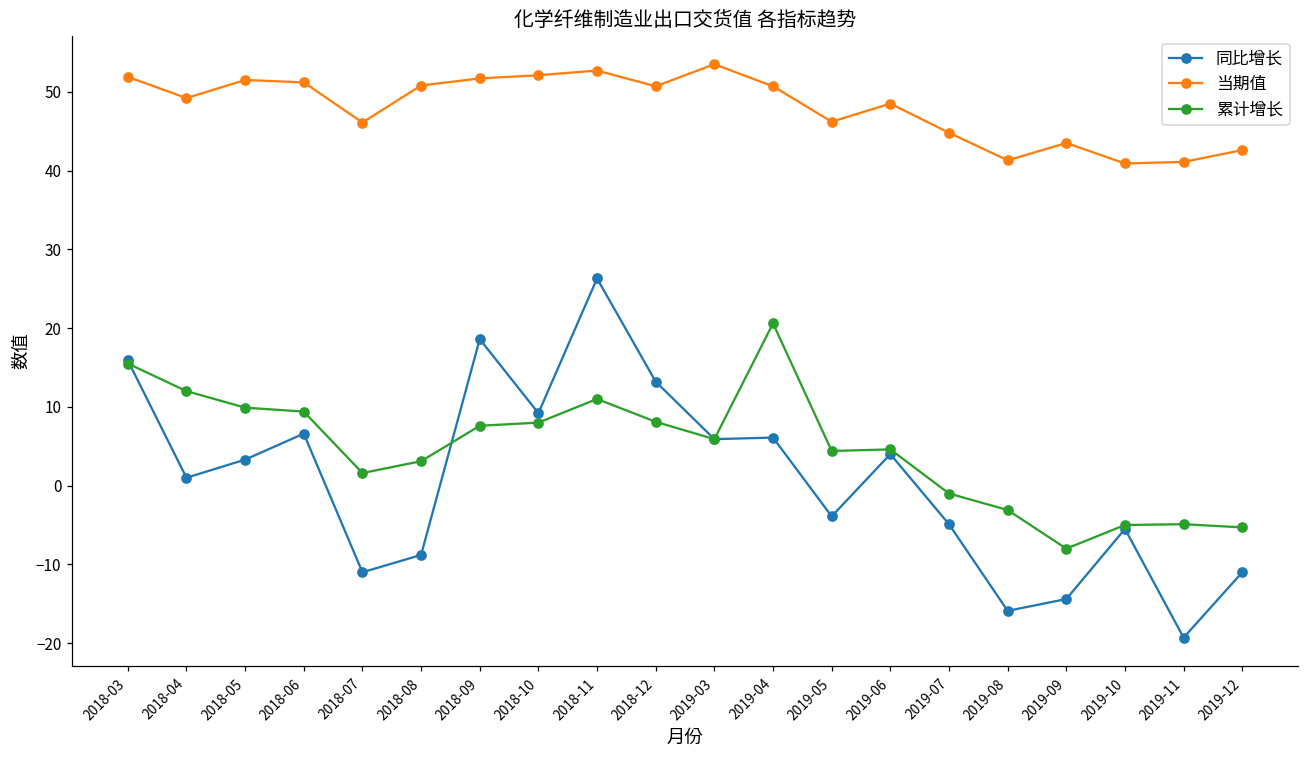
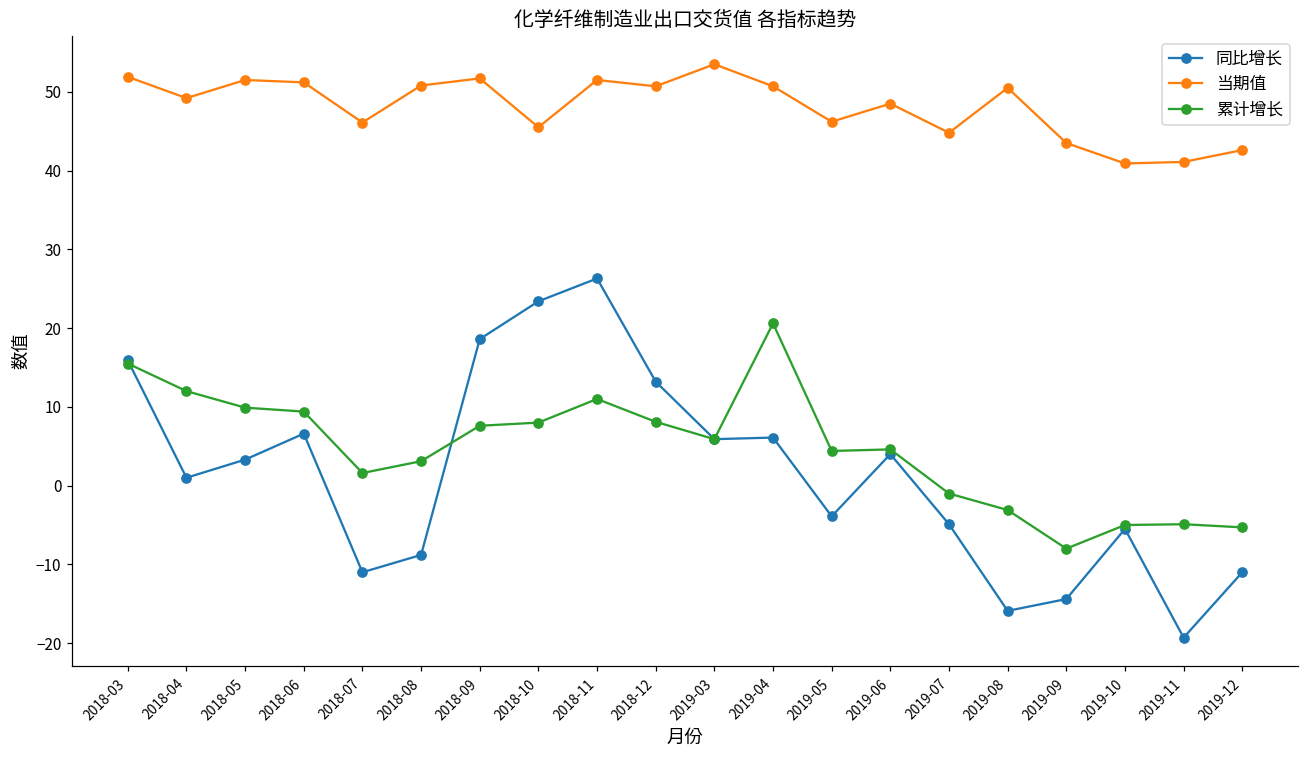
同比增长, 2018-10: 9 -> 23
当期值, 2018-10: 52 -> 46
当期值, 2018-11: 53 -> 52
当期值, 2019-08: 41 -> 51
